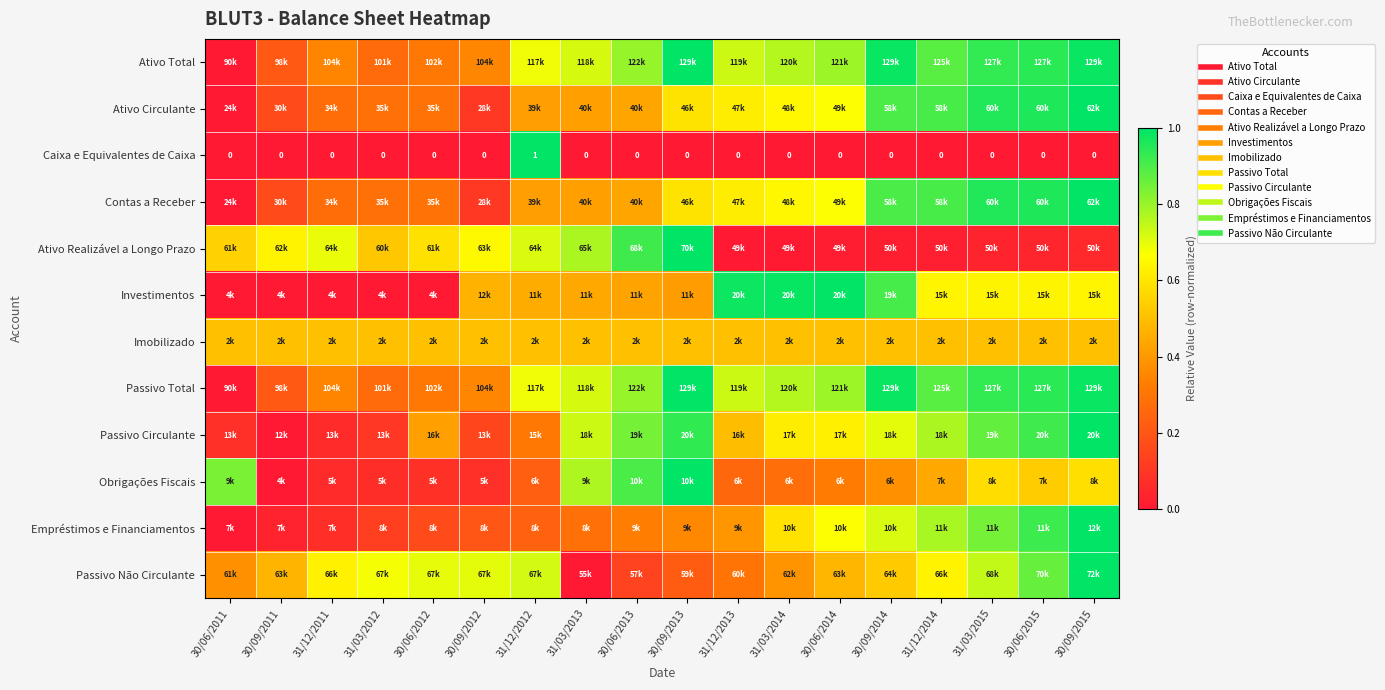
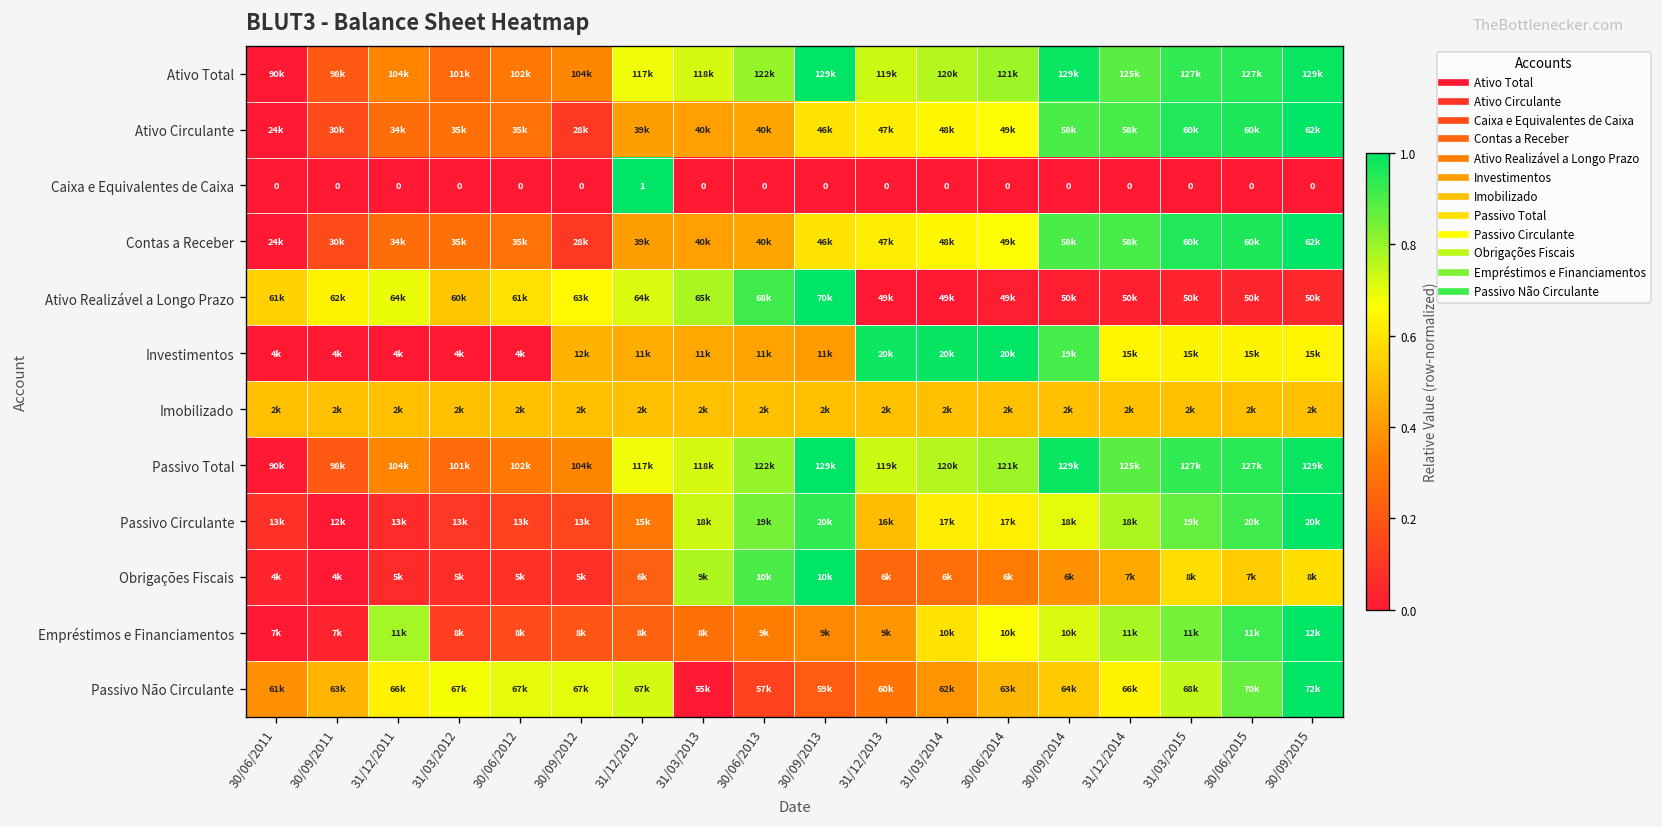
Passivo Circulante, 30/06/2012: 16k -> 13k
Obrigações Fiscais, 30/06/2011: 9k -> 4k
Empréstimos e Financiamentos, 31/12/2011: 7k -> 11k
